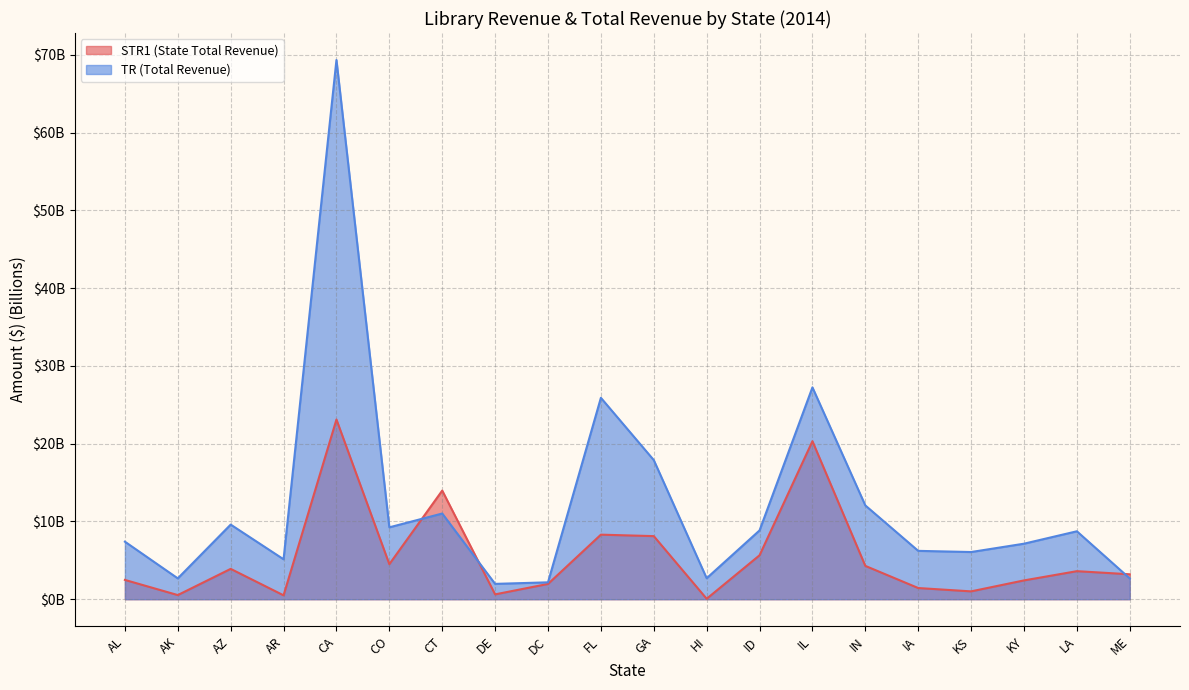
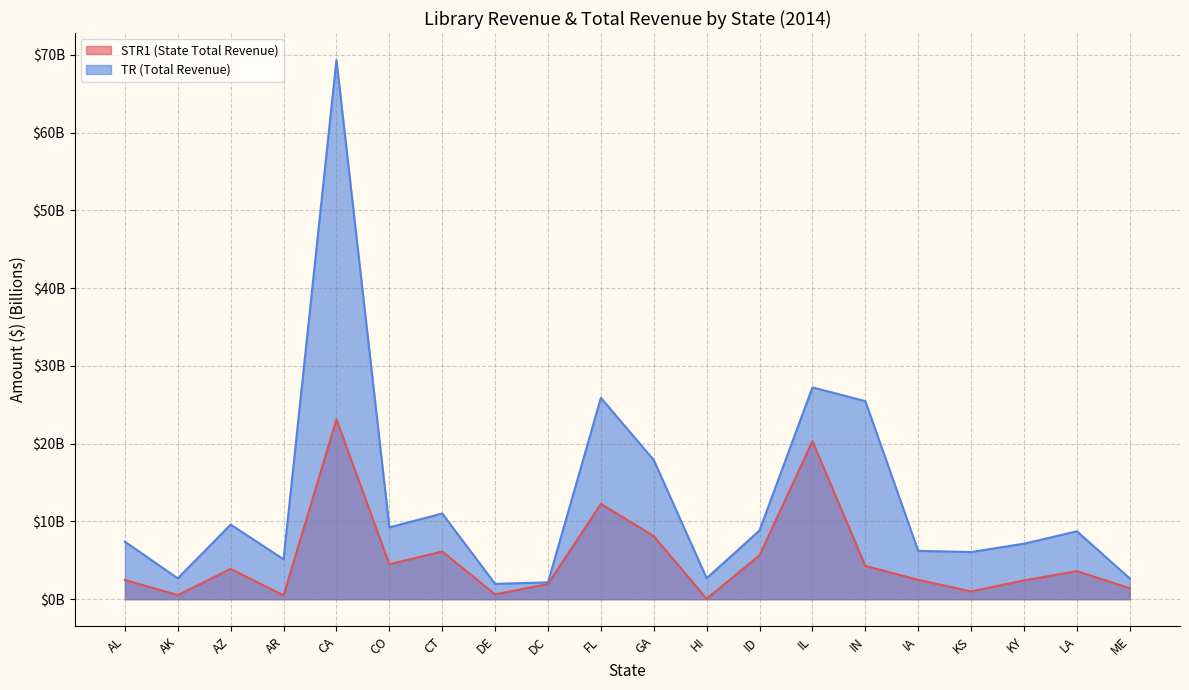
STR1 (State Total Revenue), CT: $14000000000 -> $6000000000
STR1 (State Total Revenue), FL: $8000000000 -> $12000000000
TR (Total Revenue), IN: $12000000000 -> $25000000000
STR1 (State Total Revenue), IA: $1000000000 -> $2000000000
STR1 (State Total Revenue), ME: $3000000000 -> $1000000000
